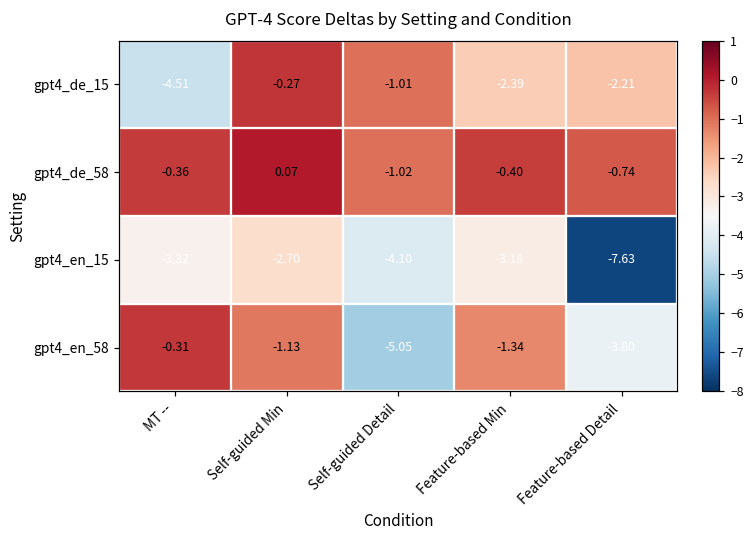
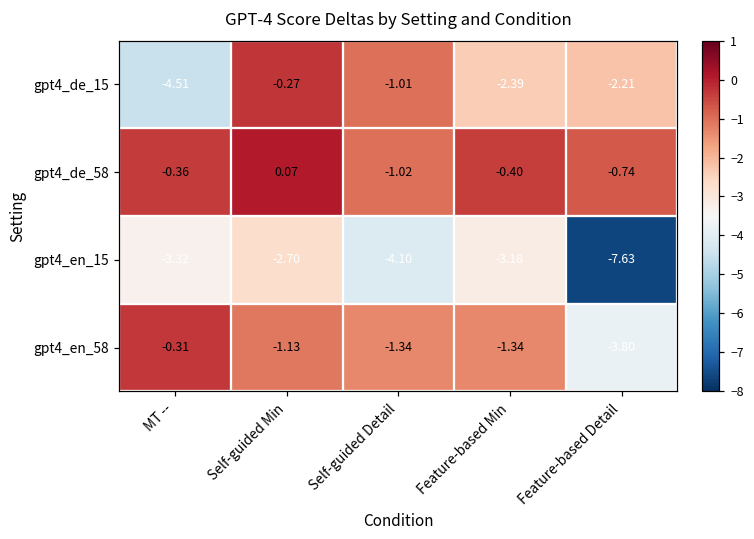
gpt4_en_58, Self-guided Detail: -5.05 -> -1.34
